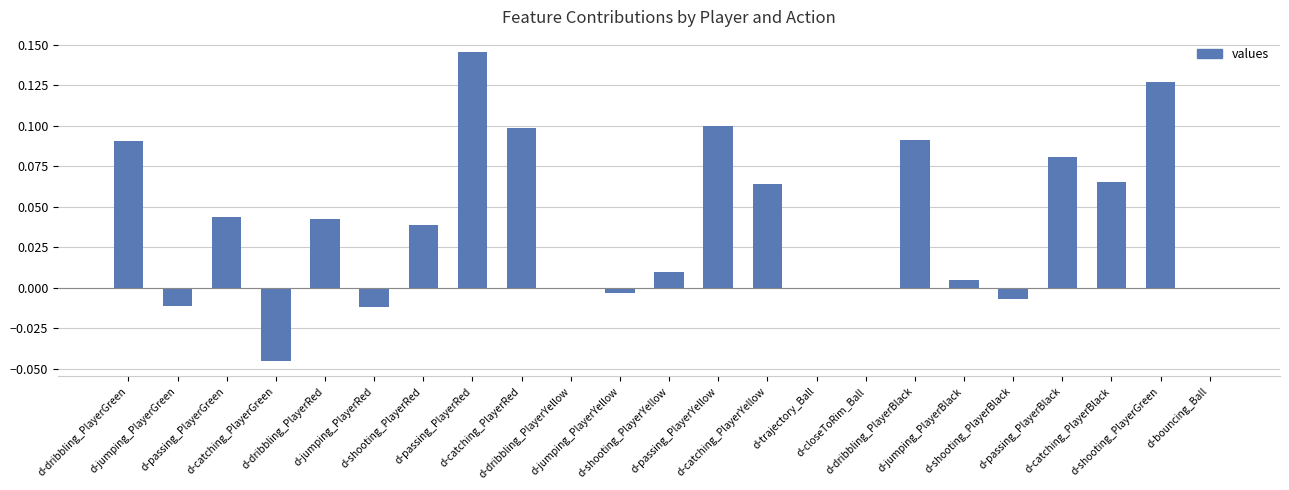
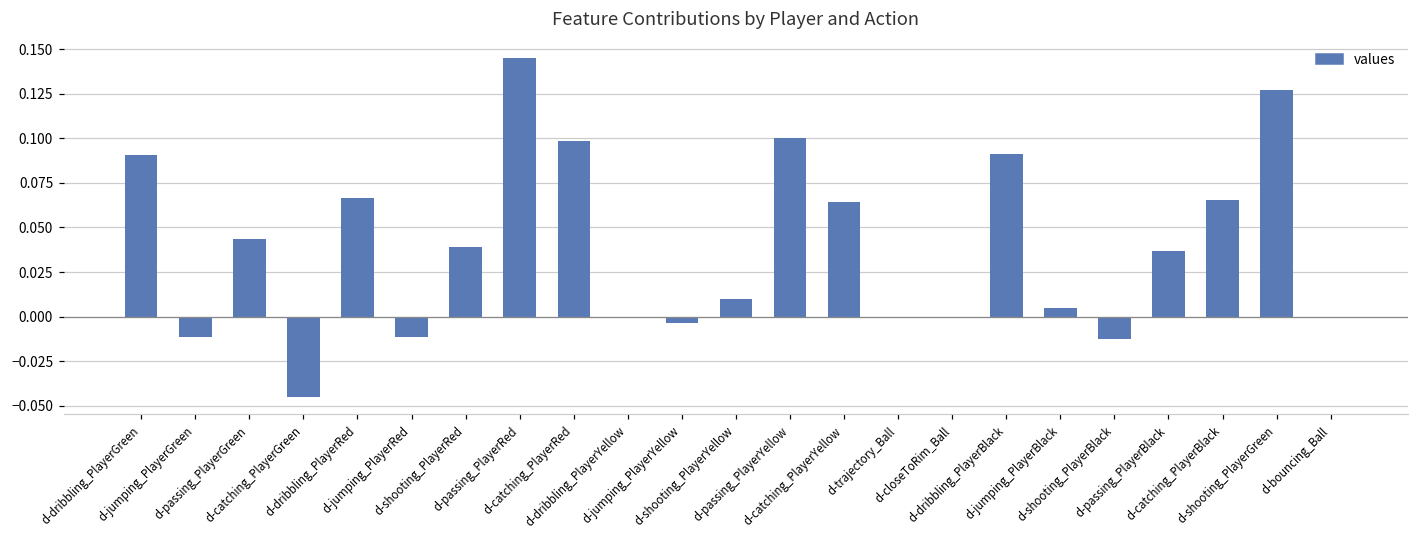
d-dribbling_PlayerRed: 0.043 -> 0.067
d-shooting_PlayerBlack: -0.007 -> -0.012
d-passing_PlayerBlack: 0.081 -> 0.037
